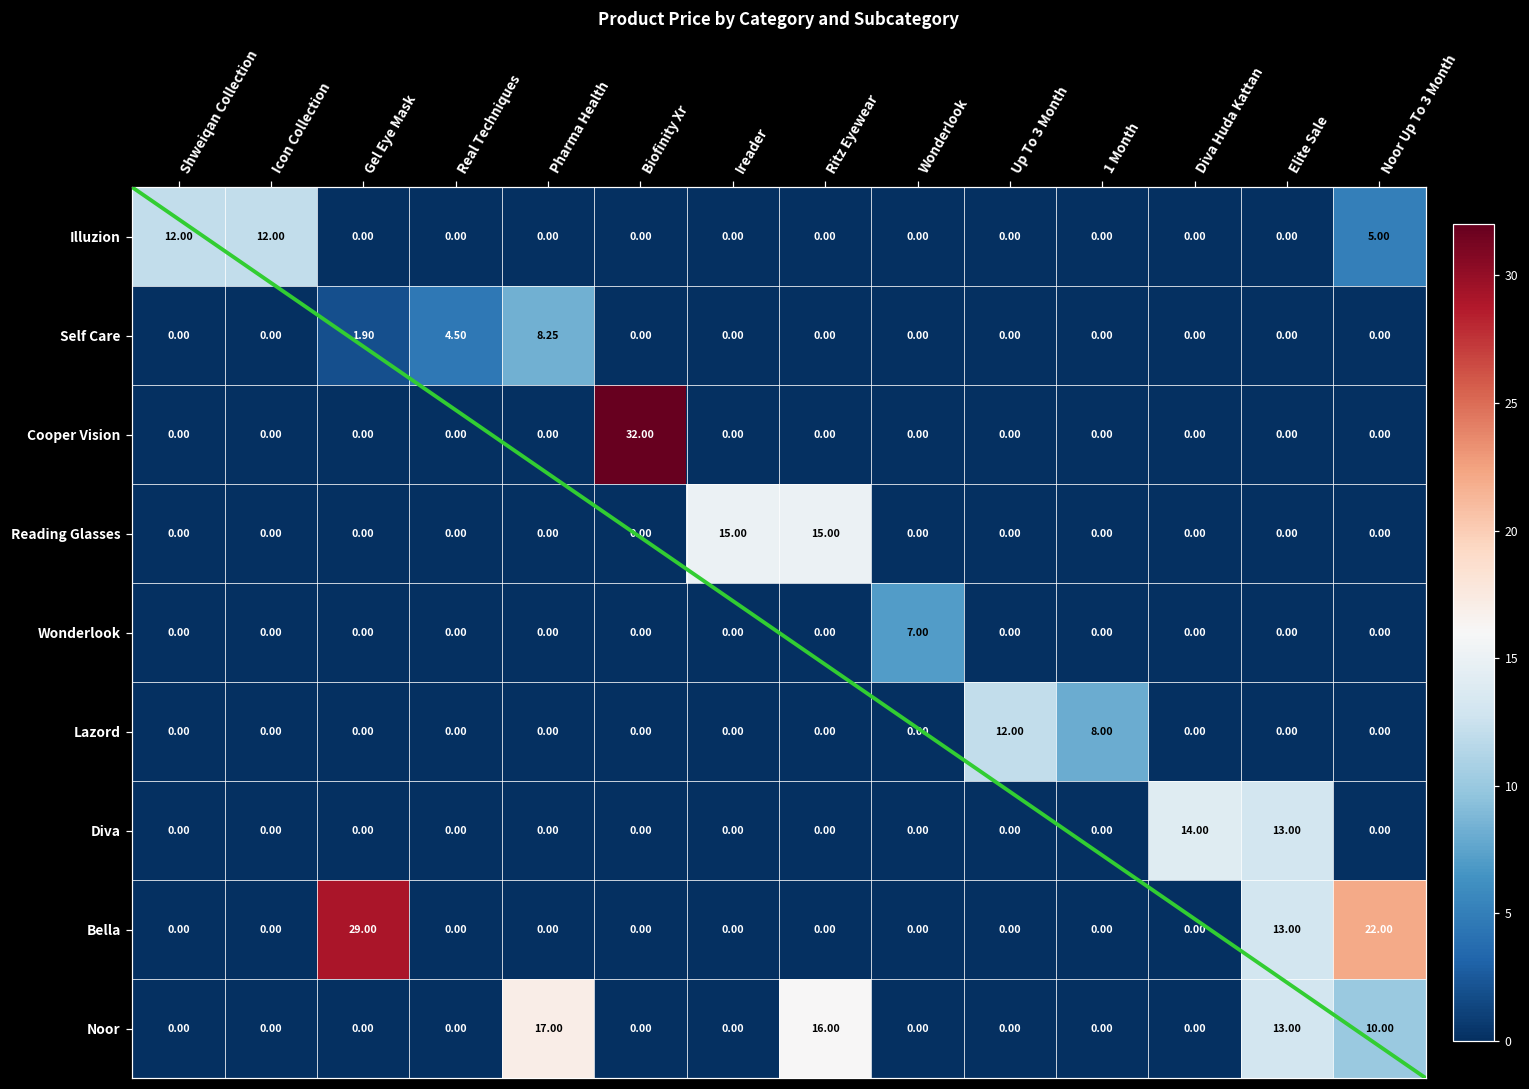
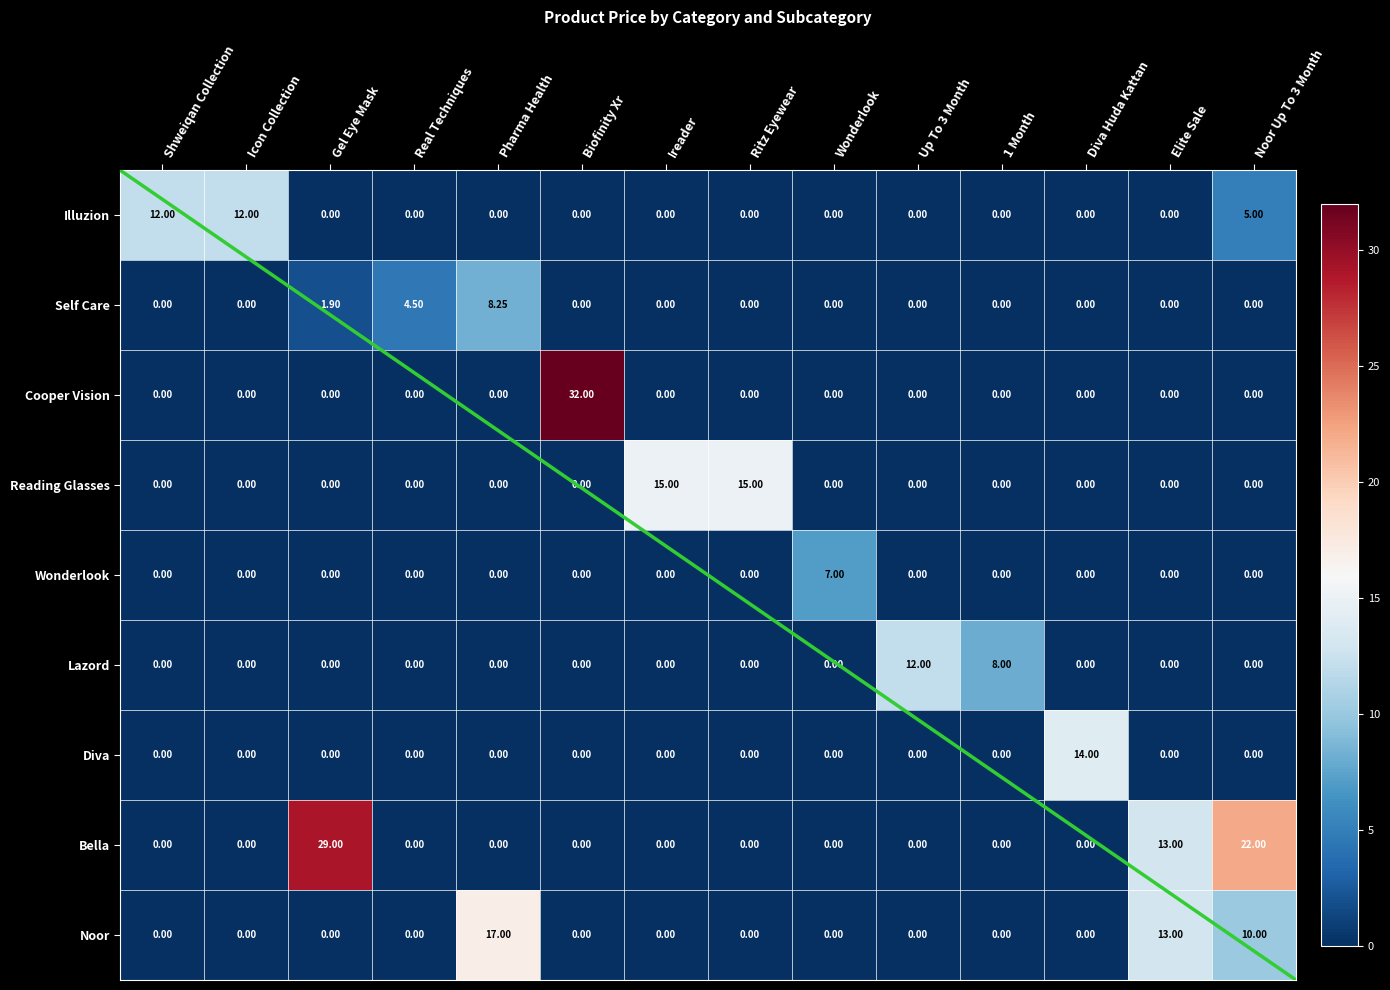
Diva, Elite Sale: 13.00 -> 0.00
Noor, Ritz Eyewear: 16.00 -> 0.00
